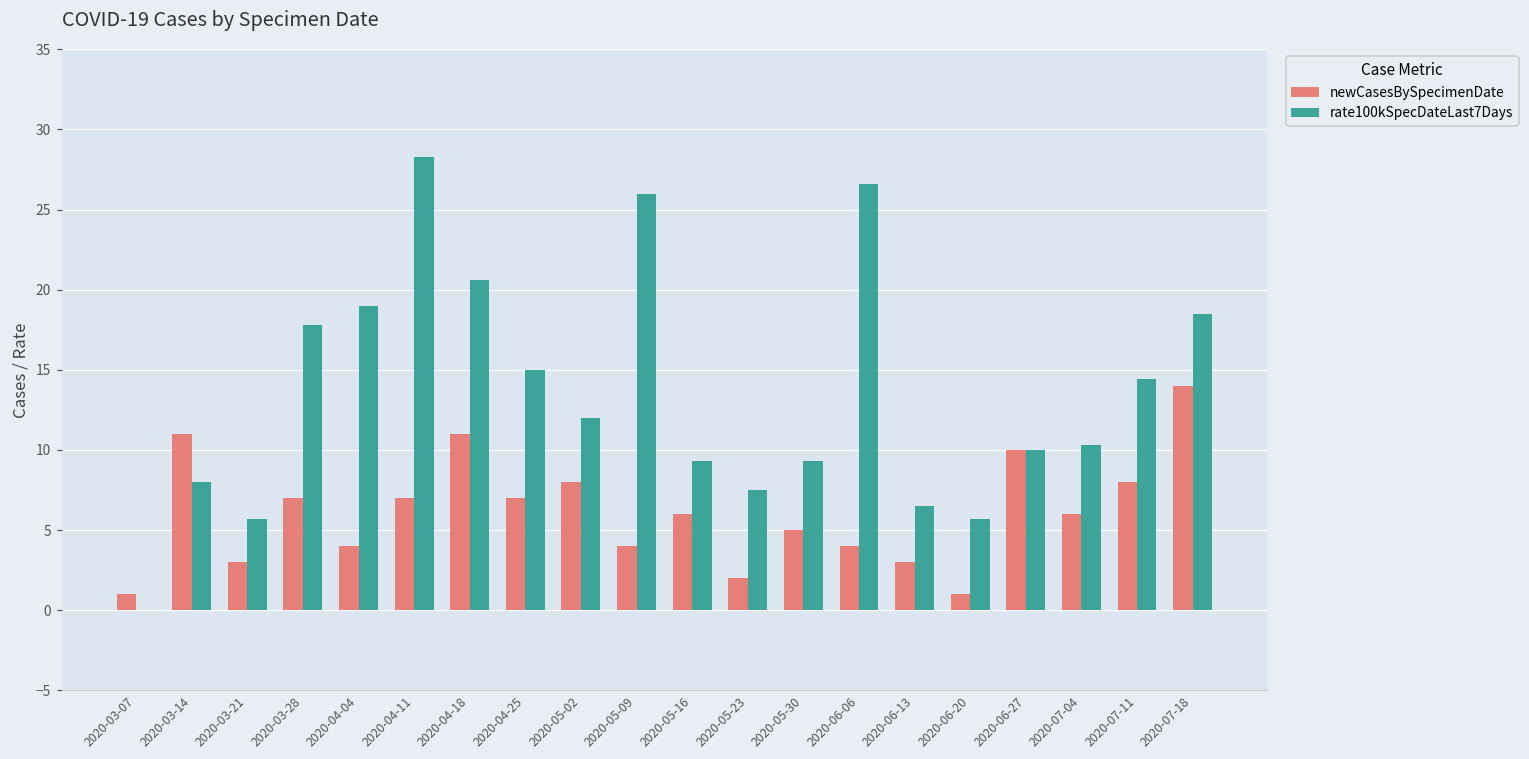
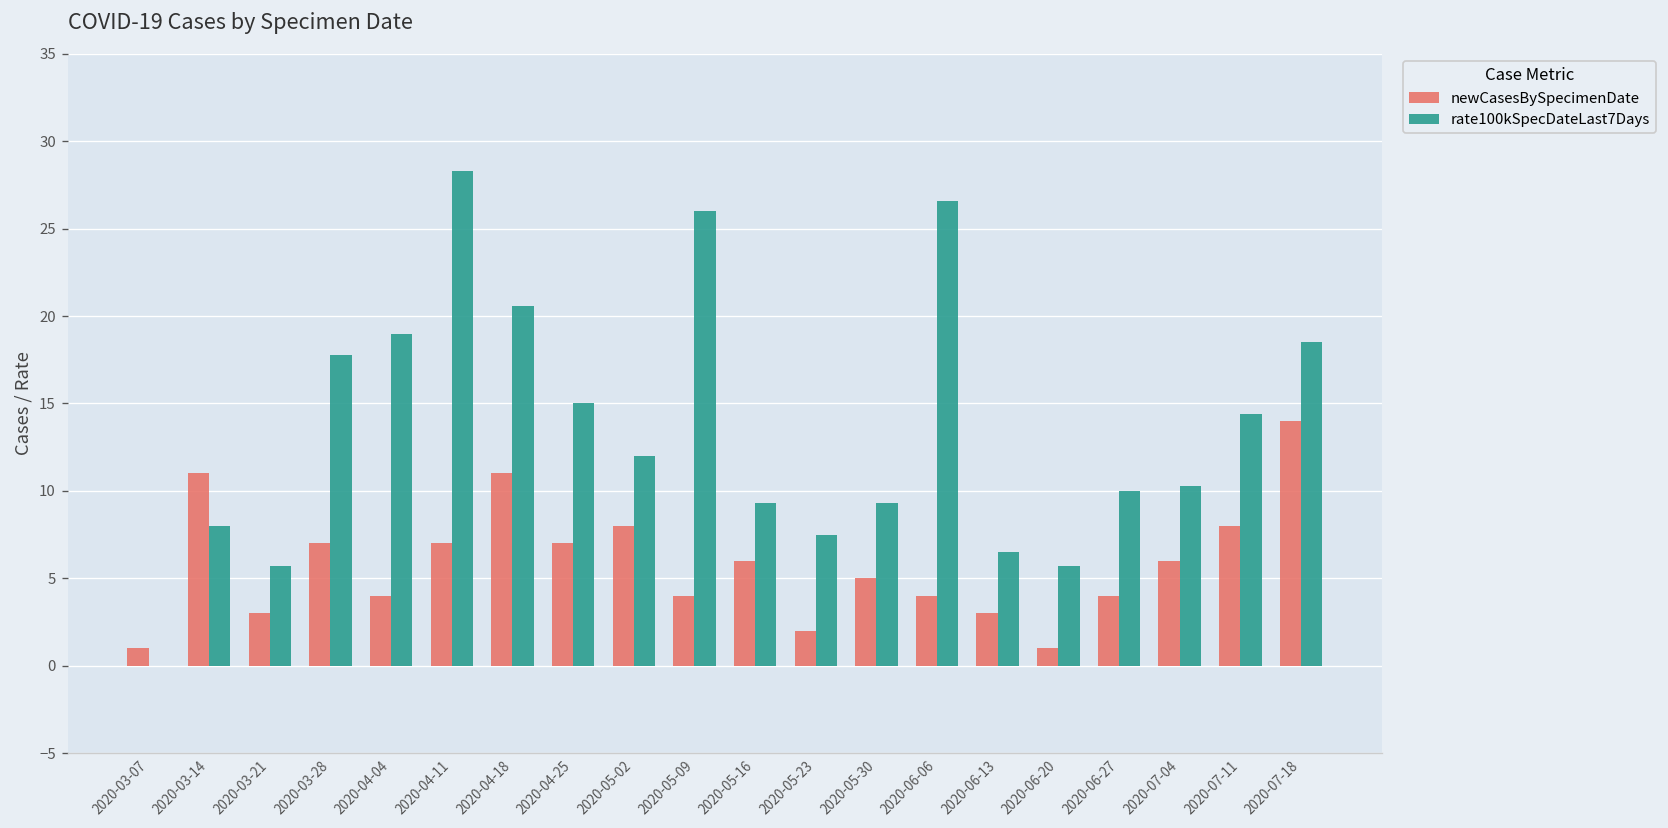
newCasesBySpecimenDate, 2020-06-27: 10 -> 4
